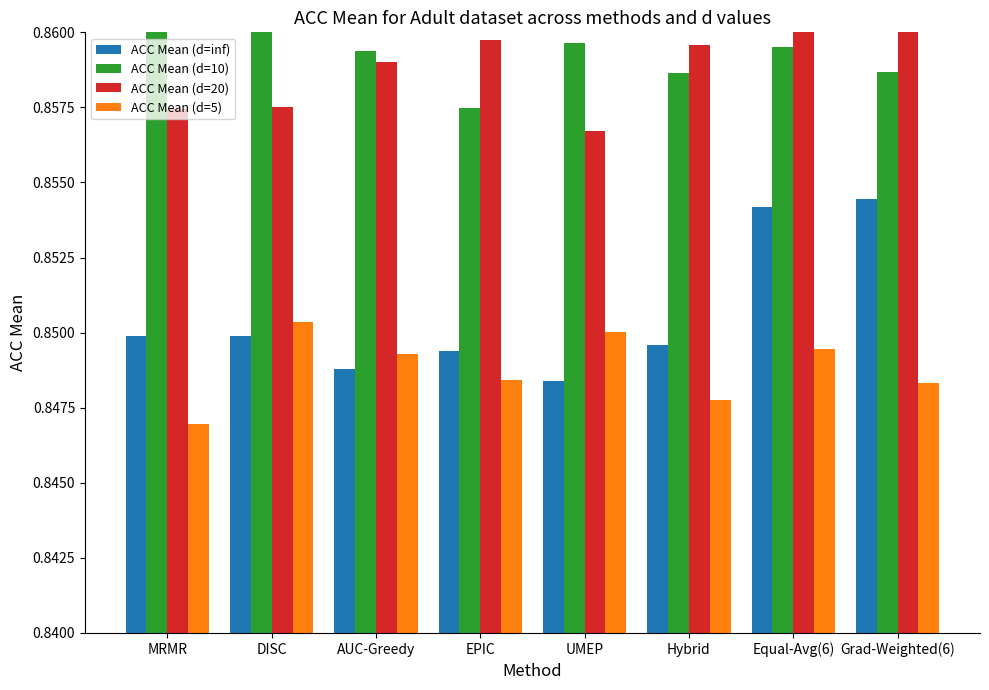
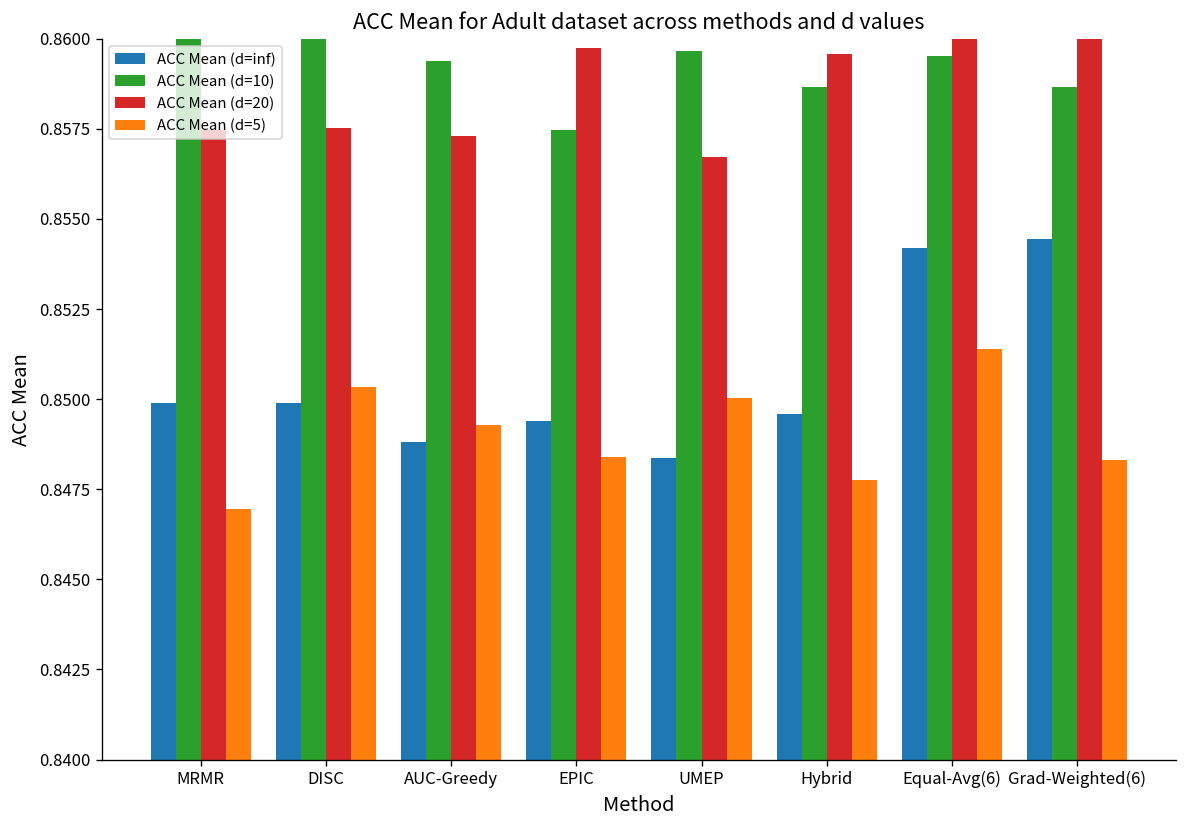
ACC Mean (d=20), AUC-Greedy: 0.8590 -> 0.8573
ACC Mean (d=5), Equal-Avg(6): 0.8495 -> 0.8514
